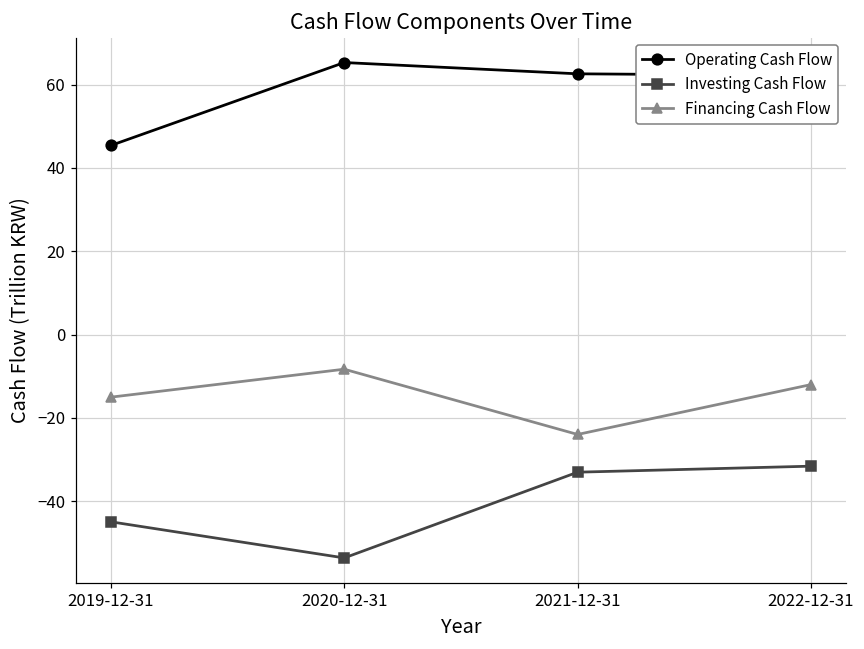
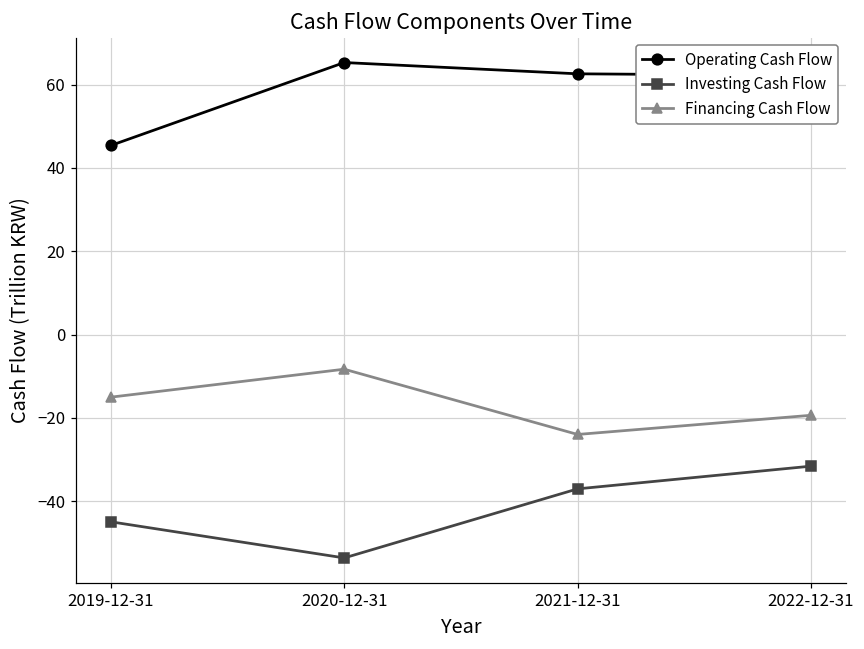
Investing Cash Flow, 2021-12-31: -33 -> -37
Financing Cash Flow, 2022-12-31: -12 -> -19
